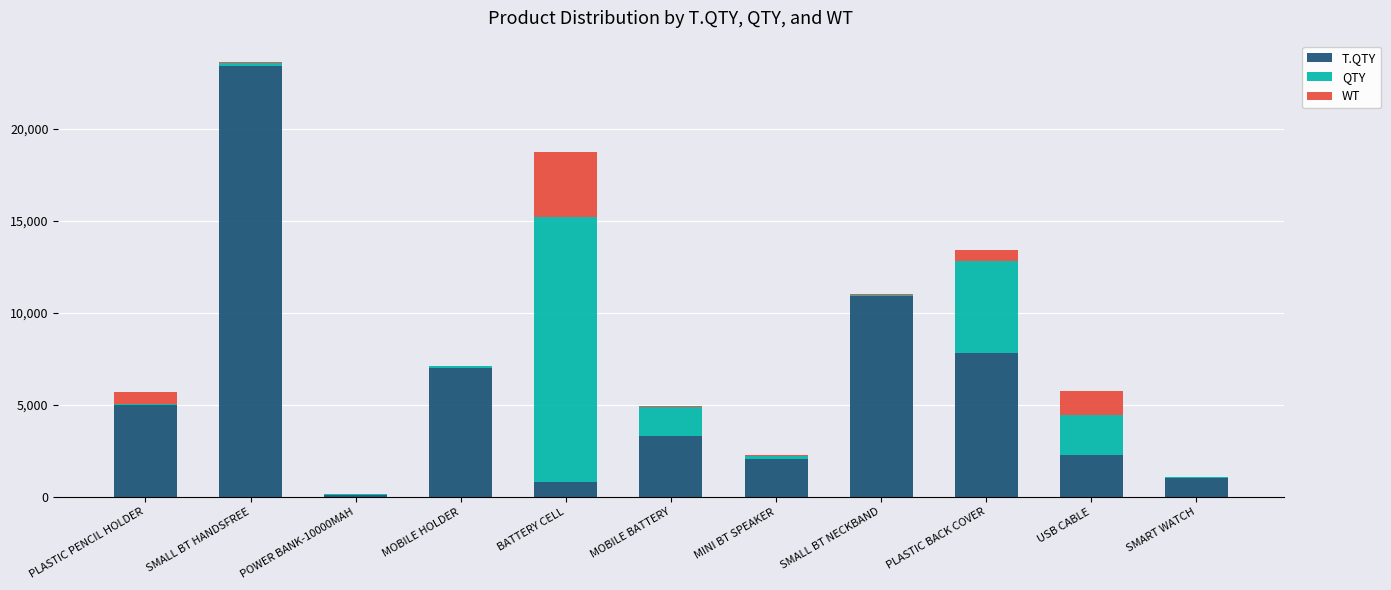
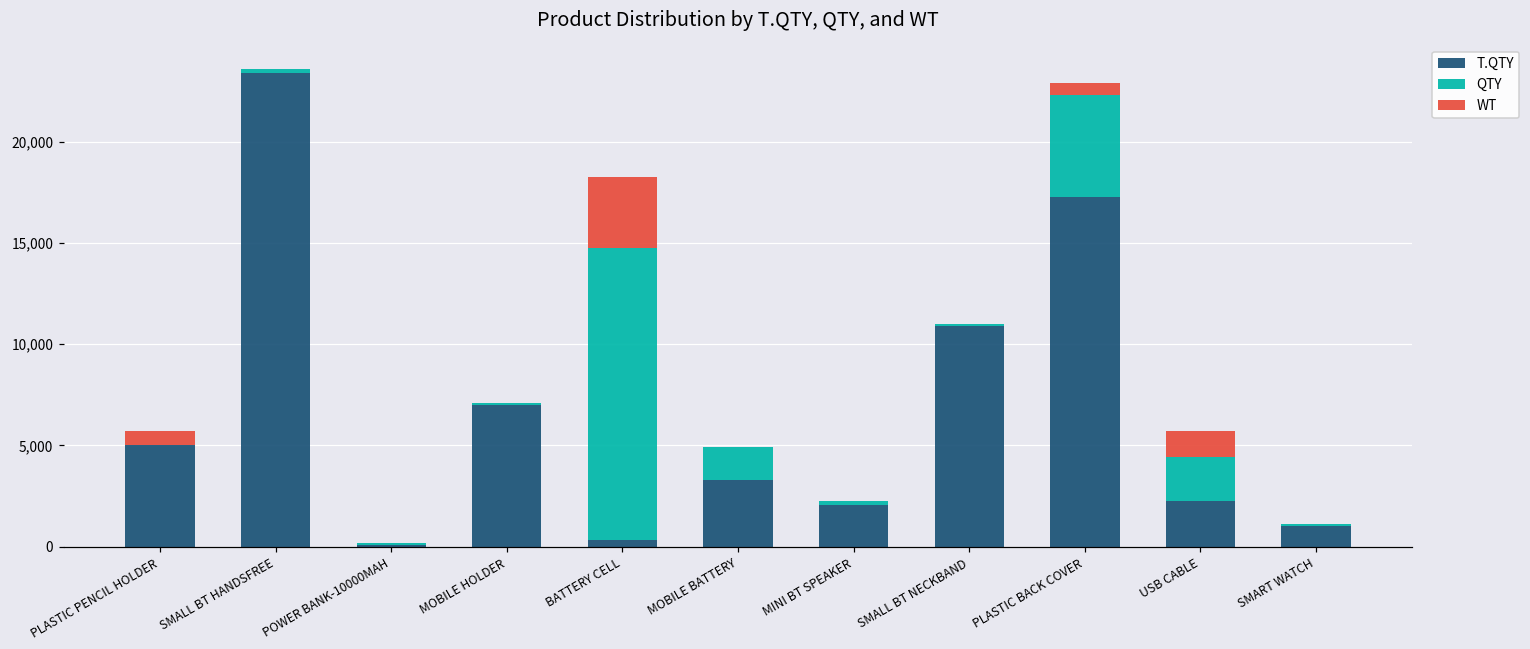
T.QTY, BATTERY CELL: 800 -> 300
T.QTY, PLASTIC BACK COVER: 7,800 -> 17,300
